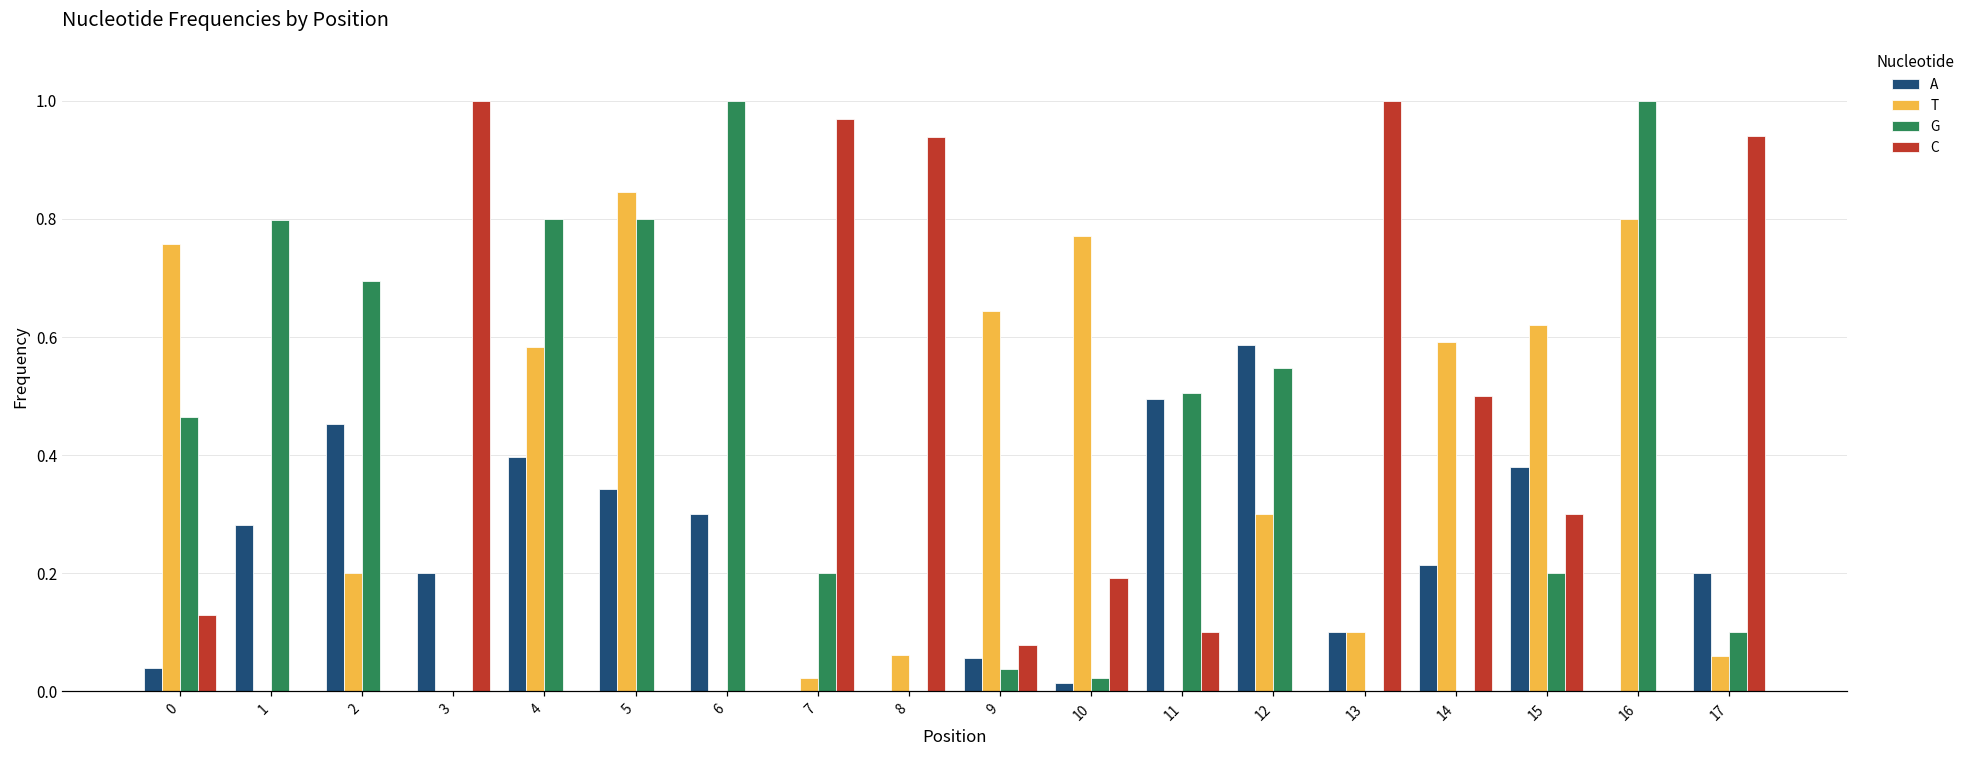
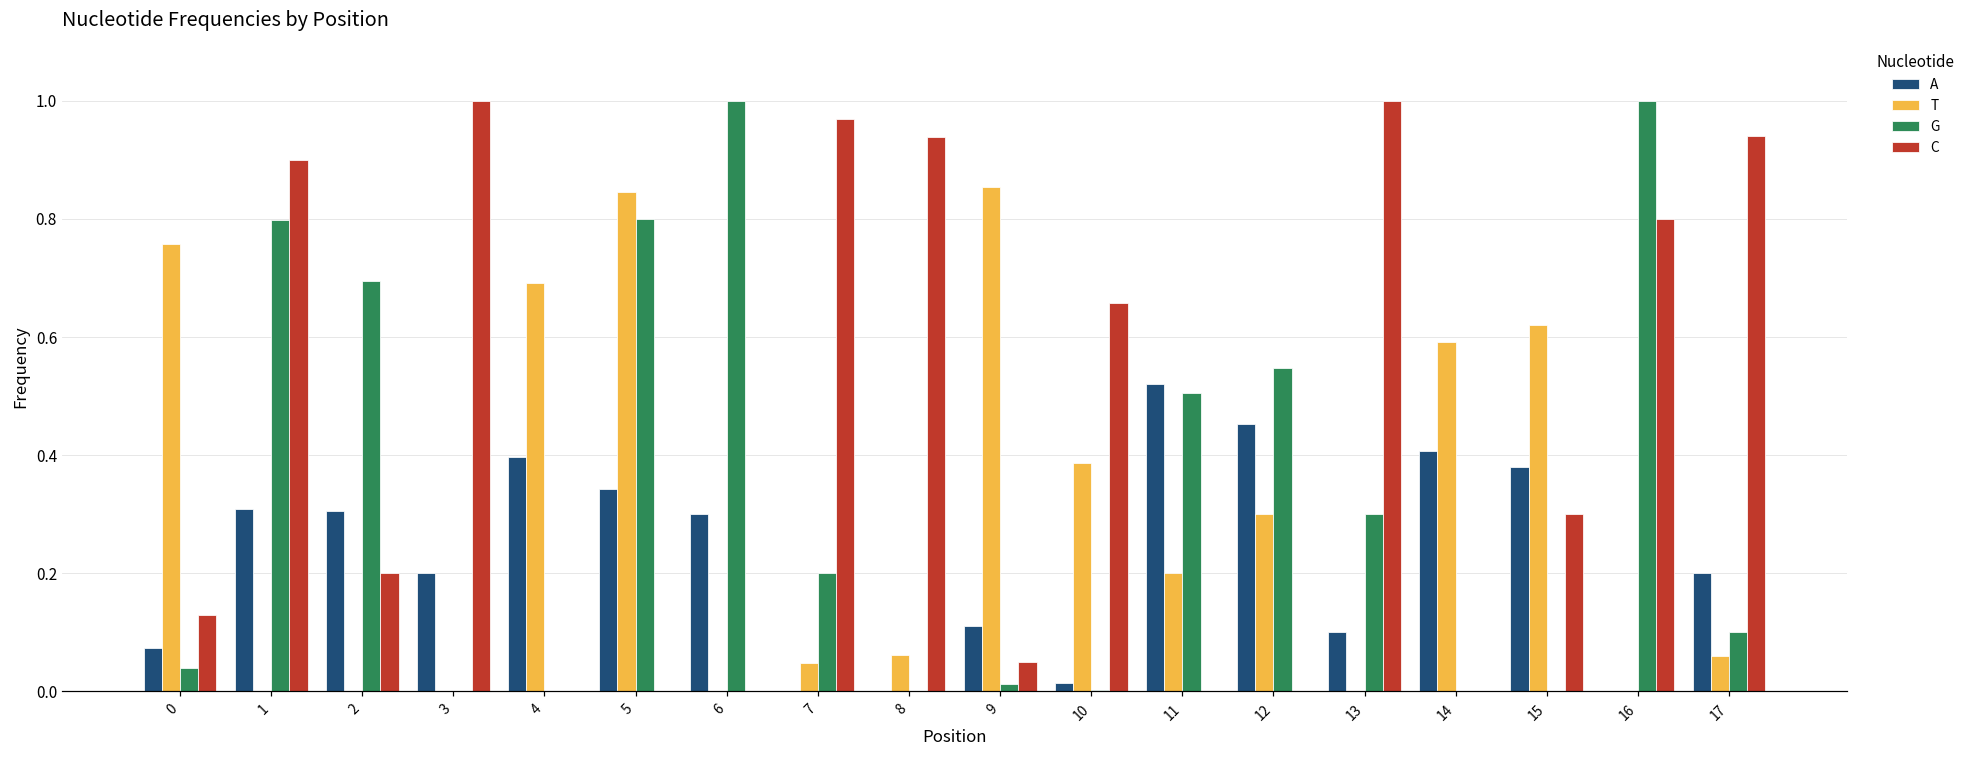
A, 0: 0.04 -> 0.07
G, 0: 0.46 -> 0.04
A, 1: 0.28 -> 0.31
C, 1: 0.0 -> 0.9
A, 2: 0.45 -> 0.31
T, 2: 0.2 -> 0.0
C, 2: 0.0 -> 0.2
T, 4: 0.58 -> 0.69
G, 4: 0.8 -> 0.0
T, 7: 0.02 -> 0.05
A, 9: 0.06 -> 0.11
T, 9: 0.64 -> 0.85
G, 9: 0.04 -> 0.01
C, 9: 0.08 -> 0.05
T, 10: 0.77 -> 0.39
G, 10: 0.02 -> 0.00
C, 10: 0.19 -> 0.66
A, 11: 0.49 -> 0.52
T, 11: 0.0 -> 0.2
C, 11: 0.1 -> 0.0
A, 12: 0.59 -> 0.45
T, 13: 0.1 -> 0.0
G, 13: 0.0 -> 0.3
A, 14: 0.21 -> 0.41
C, 14: 0.5 -> 0.0
G, 15: 0.2 -> 0.0
T, 16: 0.8 -> 0.0
C, 16: 0.0 -> 0.8
